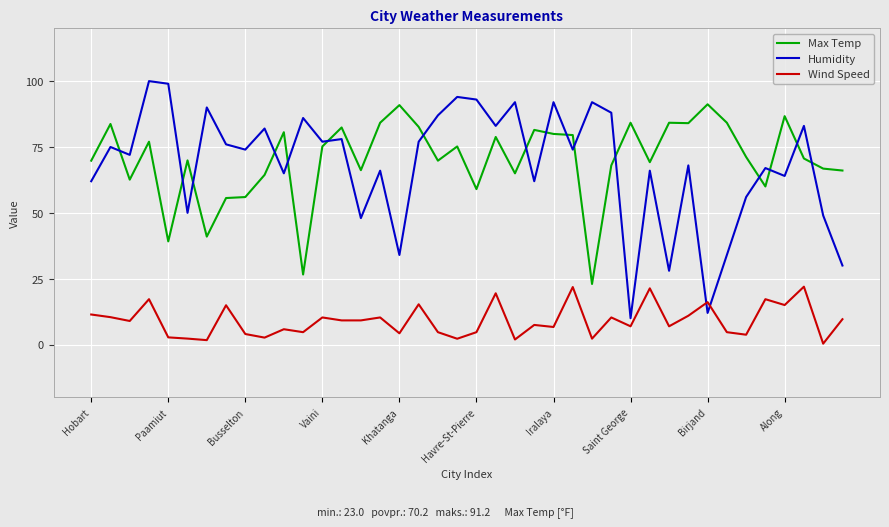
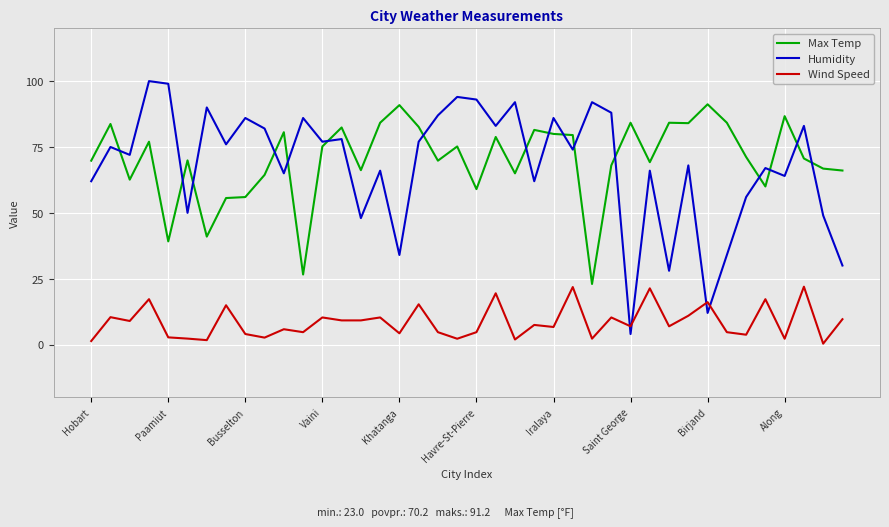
Wind Speed, Hobart: 11 -> 1
Humidity, Busselton: 74 -> 86
Humidity, Iralaya: 92 -> 86
Humidity, Saint George: 10 -> 4
Wind Speed, Along: 15 -> 2
